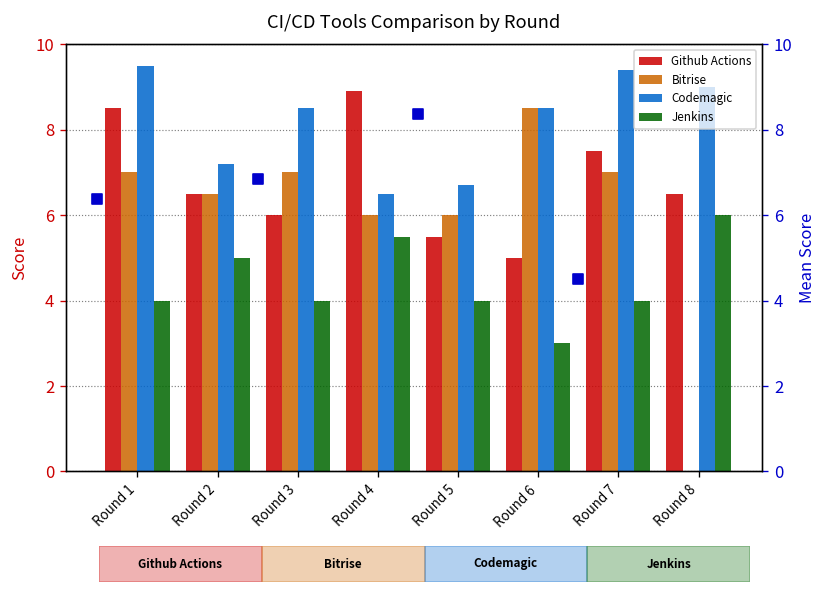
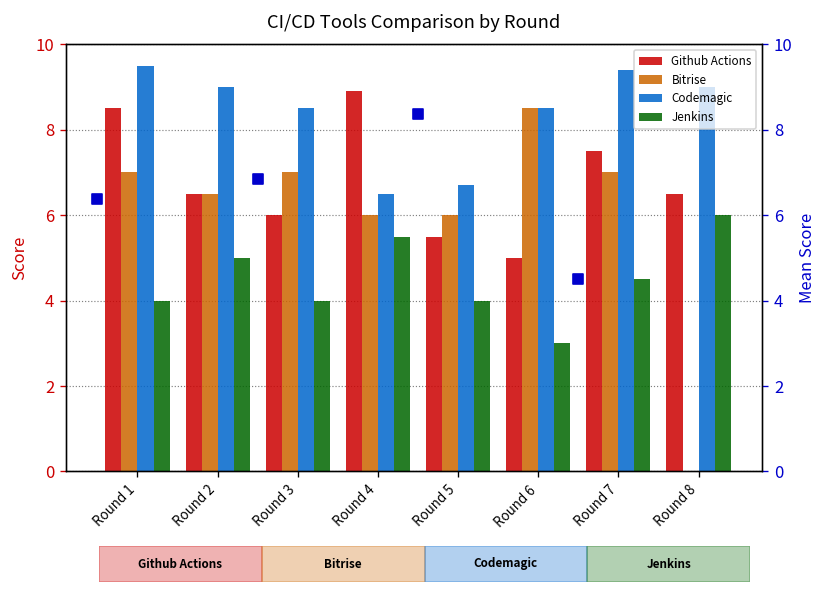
Codemagic, Round 2: 7.2 -> 9.0
Jenkins, Round 7: 4.0 -> 4.5
